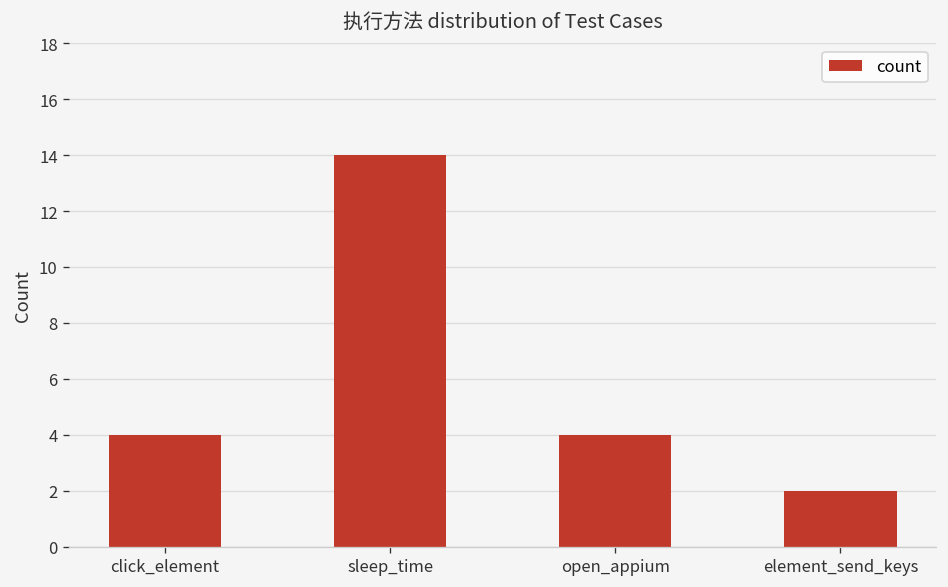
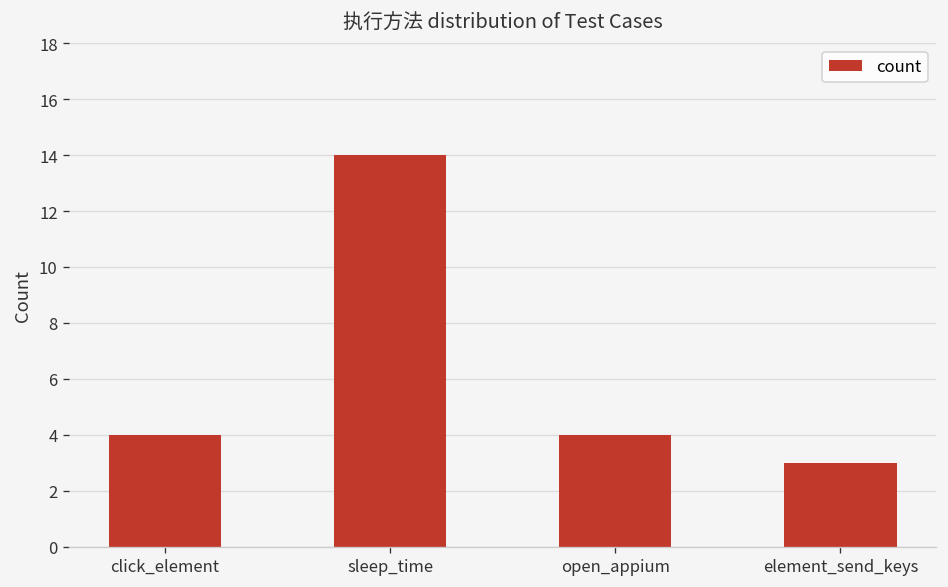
element_send_keys: 2 -> 3
